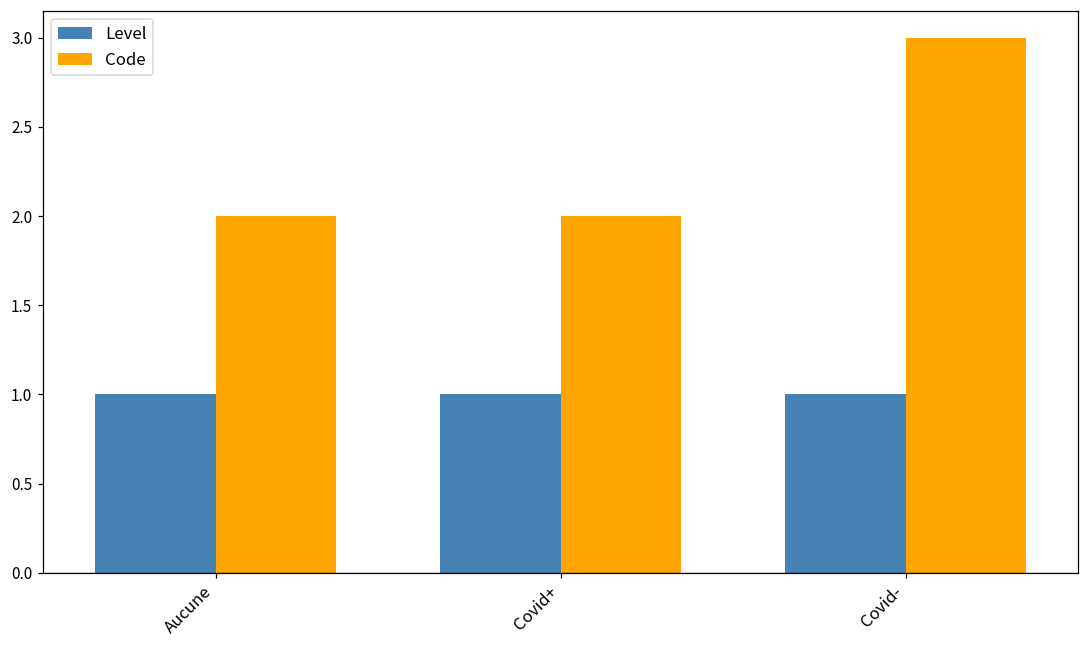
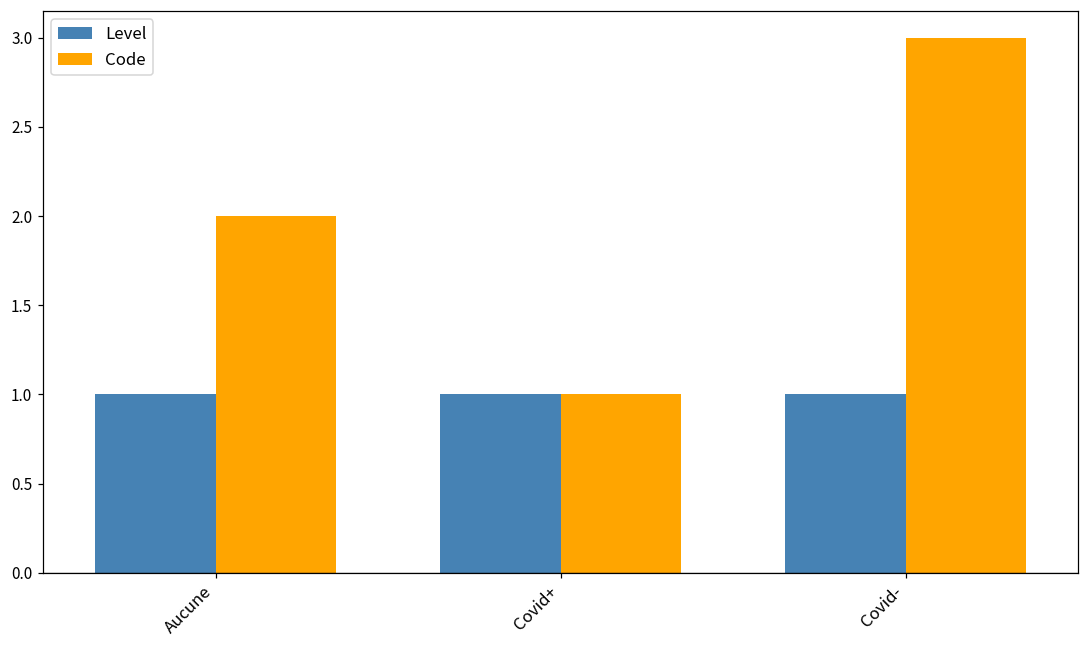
Code, Covid+: 2 -> 1
